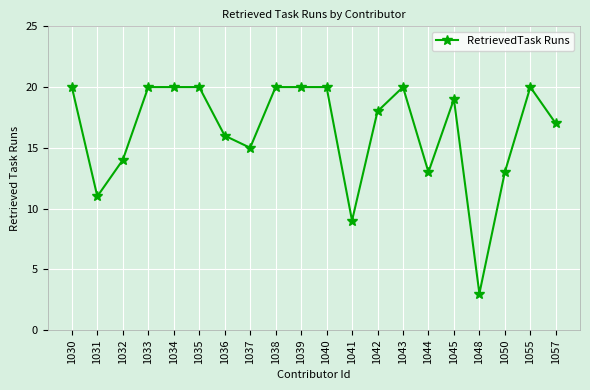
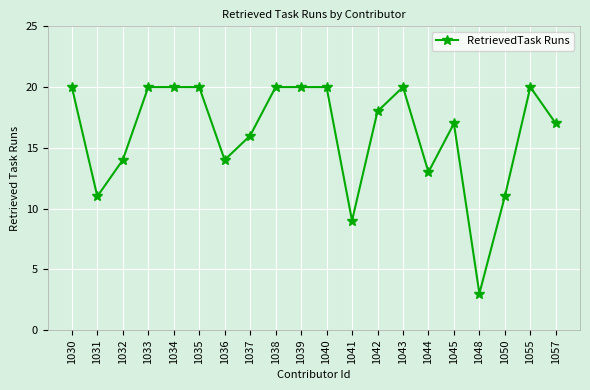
1036: 16 -> 14
1037: 15 -> 16
1045: 19 -> 17
1050: 13 -> 11
